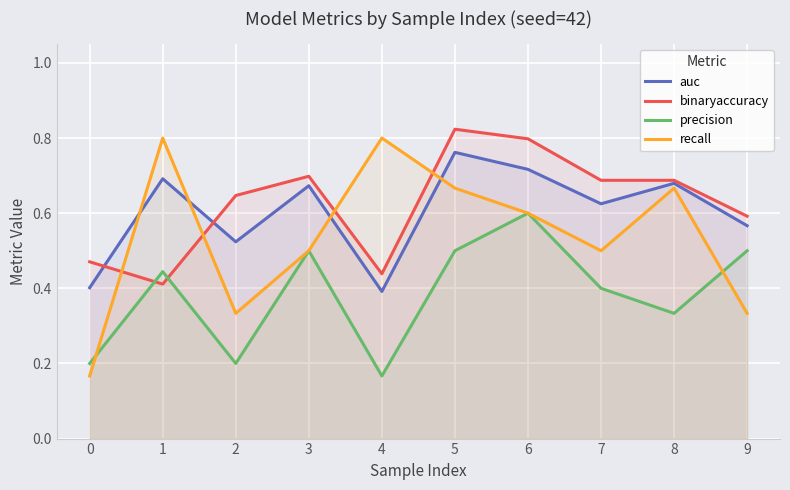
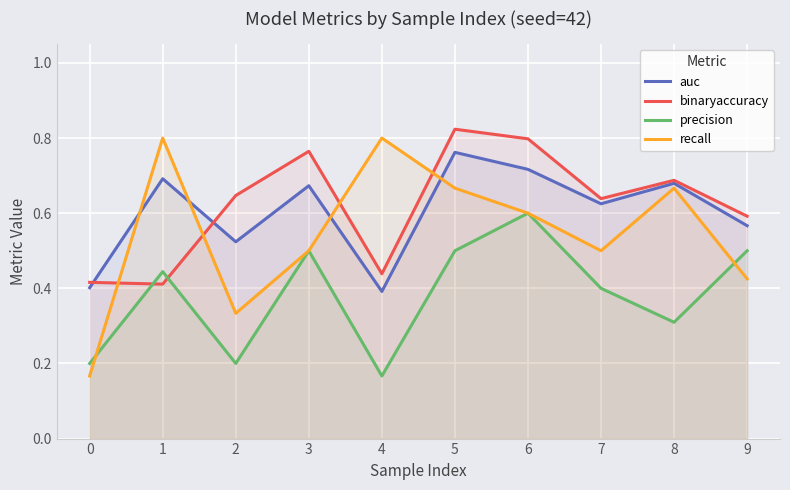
binaryaccuracy, 0: 0.47 -> 0.42
binaryaccuracy, 3: 0.70 -> 0.76
binaryaccuracy, 7: 0.69 -> 0.64
precision, 8: 0.33 -> 0.31
recall, 9: 0.33 -> 0.43
